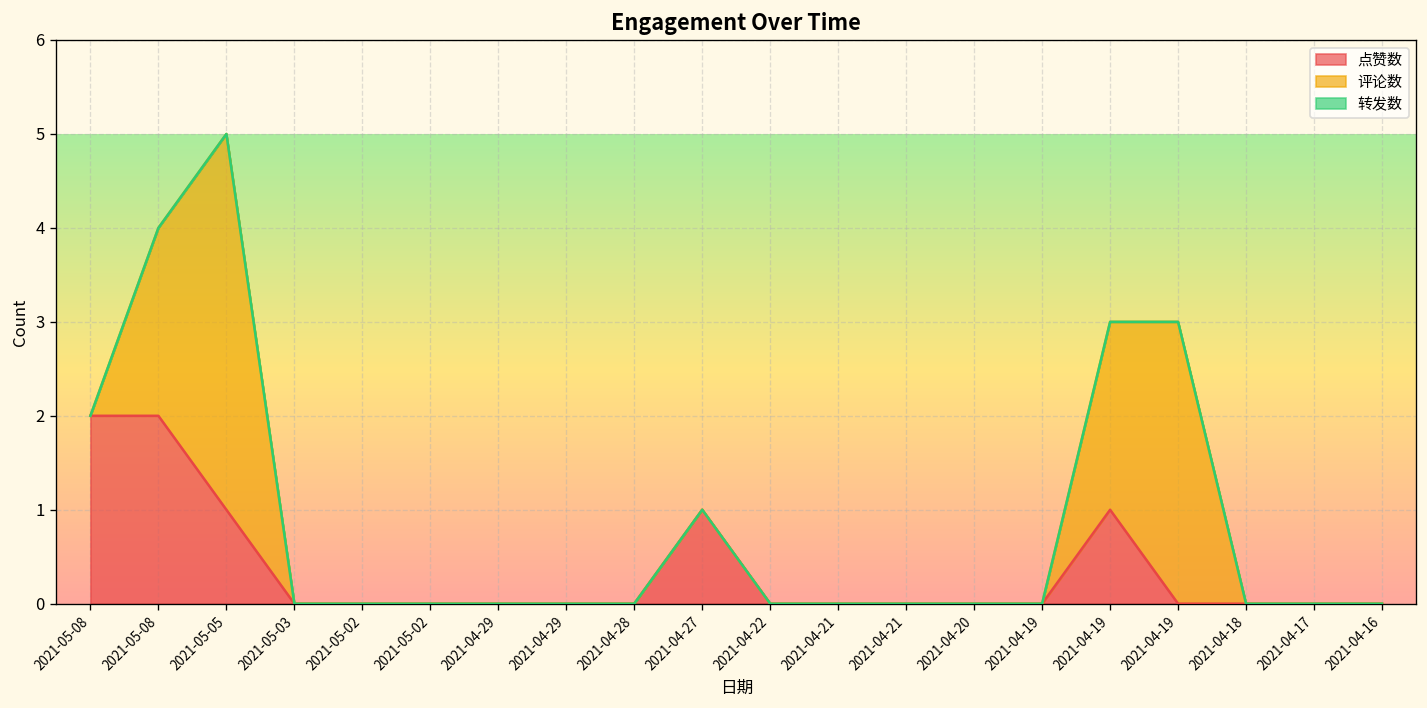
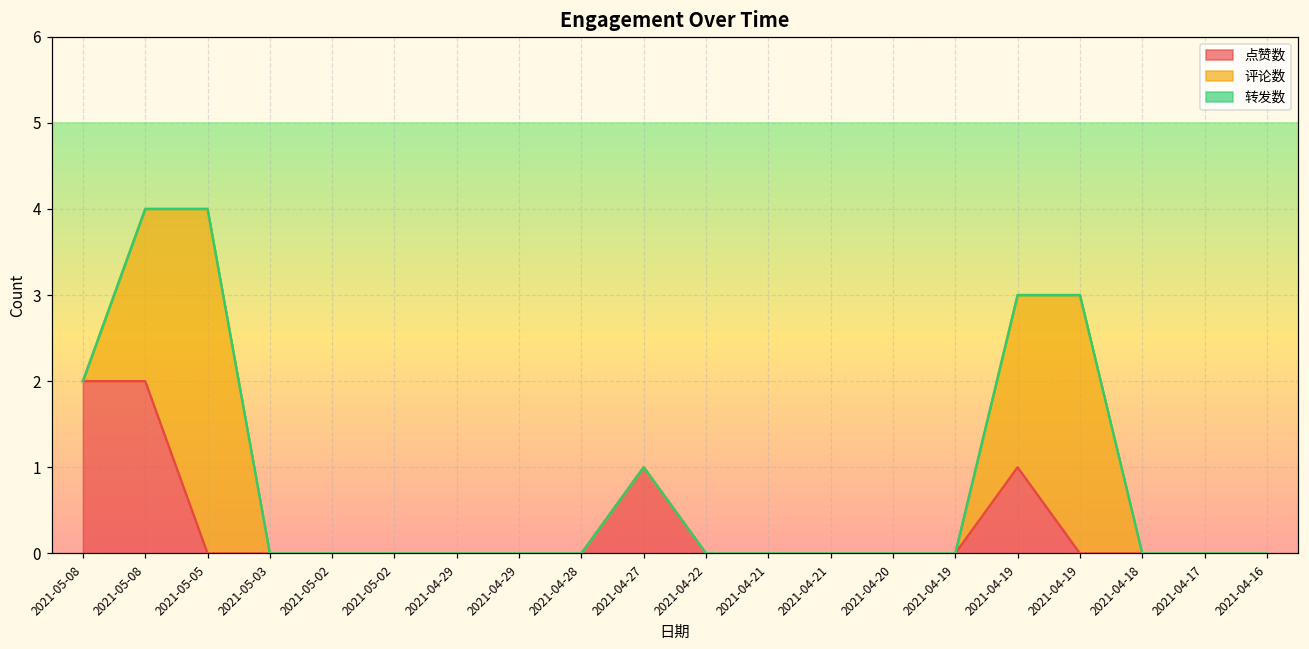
点赞数, 2021-05-05: 1 -> 0
